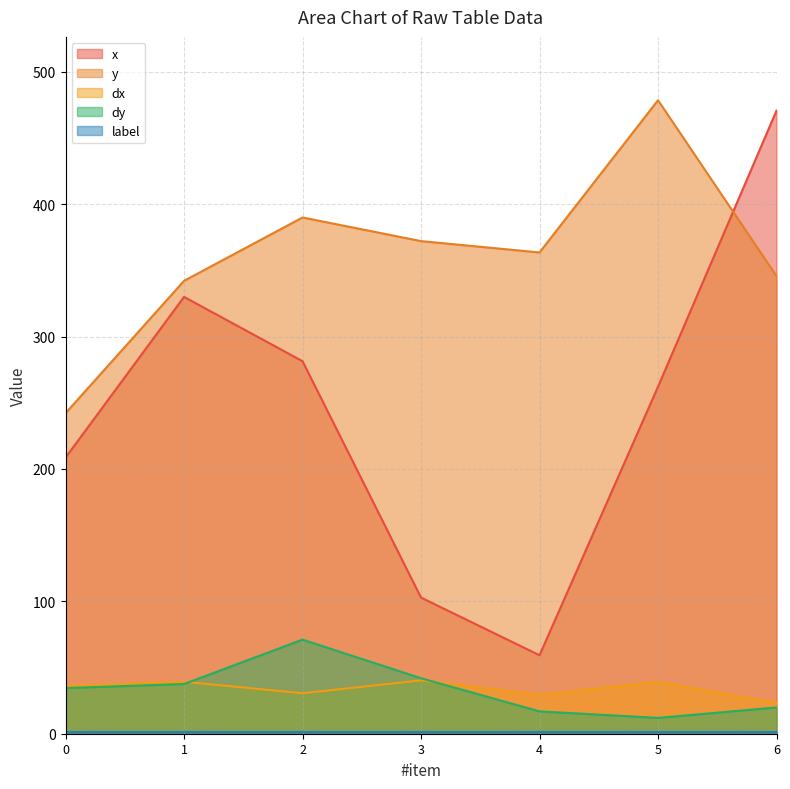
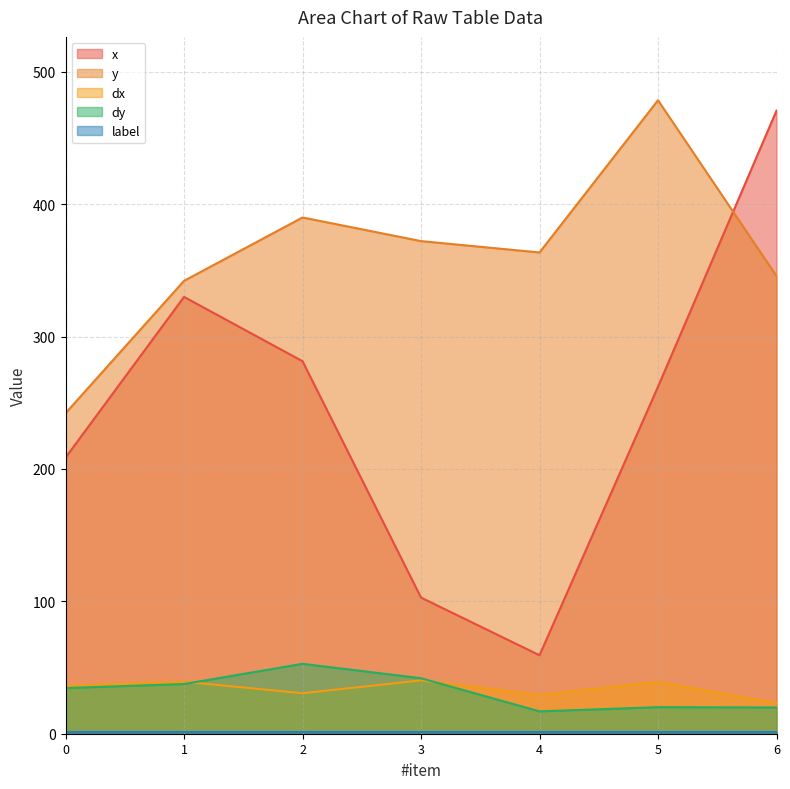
dy, 2: 71 -> 53
dy, 5: 12 -> 20
